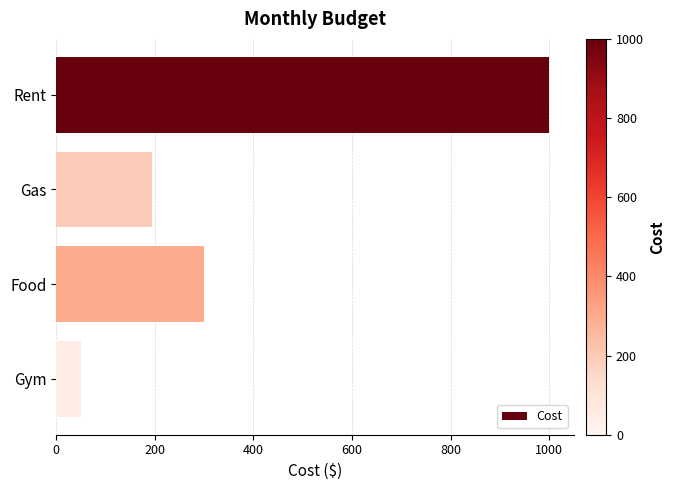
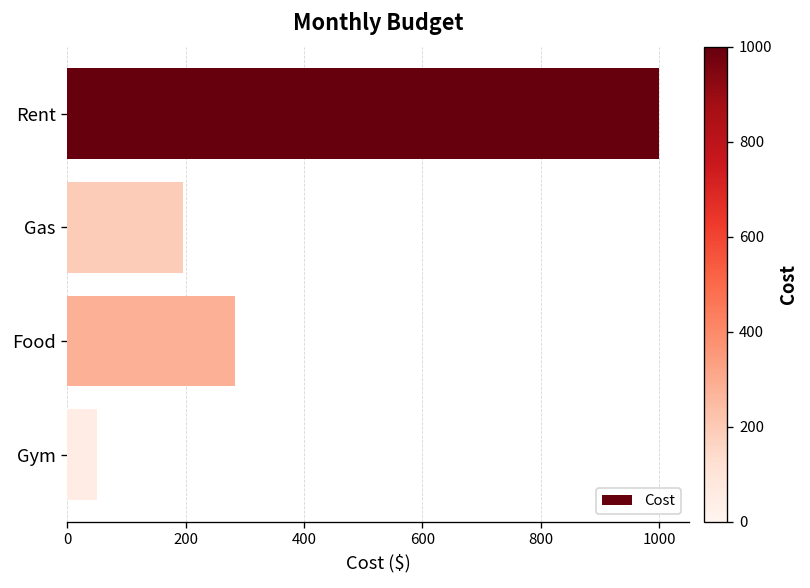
Food: 300 -> 280
